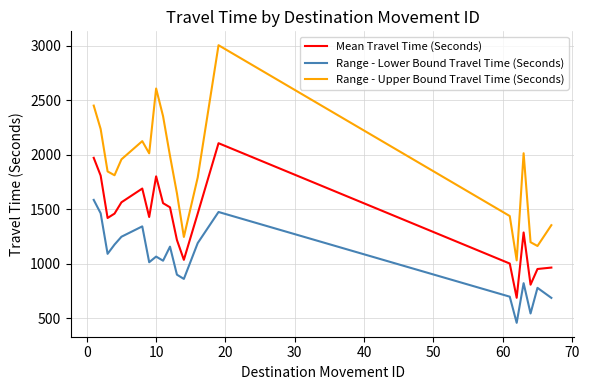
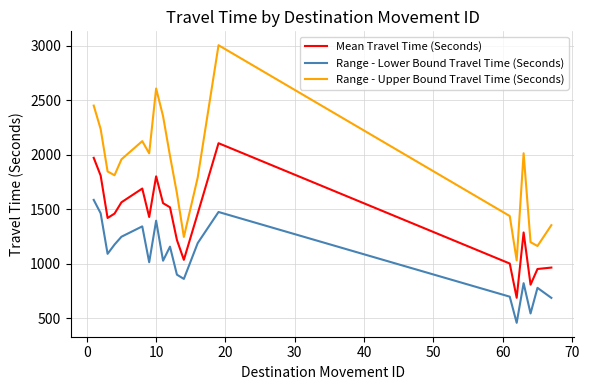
Range - Lower Bound Travel Time (Seconds), 10: 1070 -> 1400
